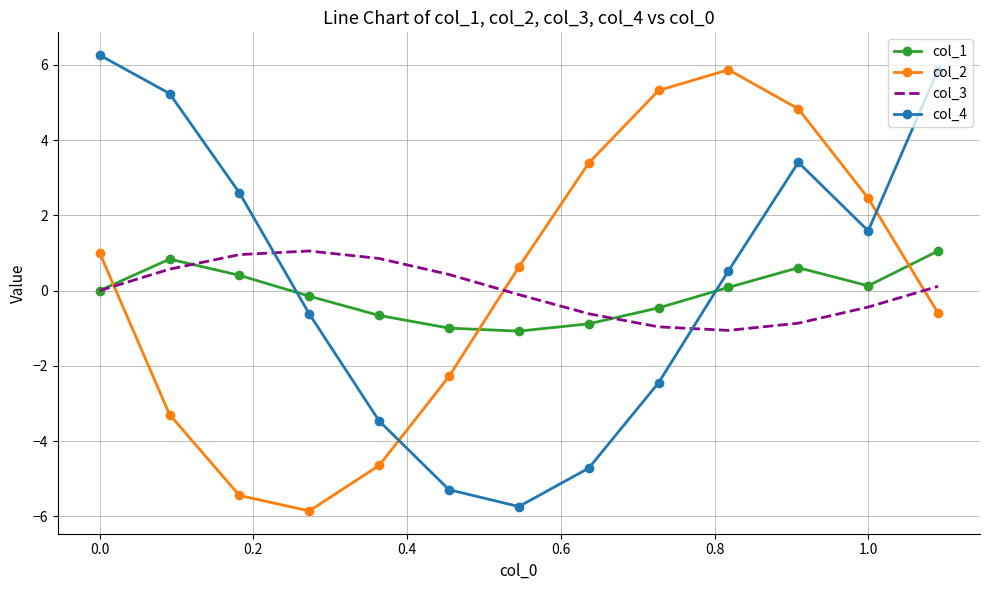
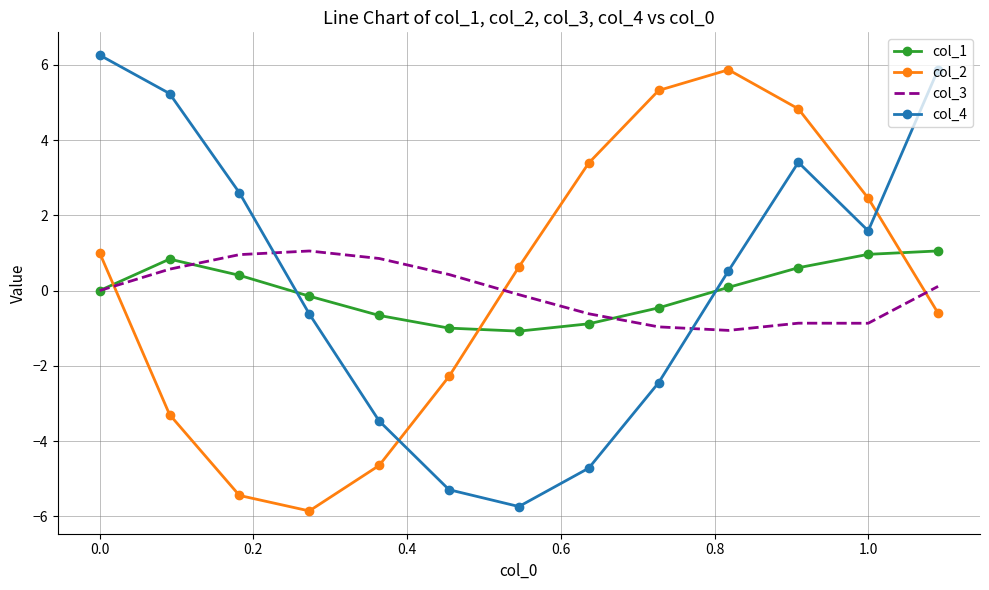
col_1, 1.0: 0.1 -> 1.0
col_3, 1.0: -0.4 -> -0.9
